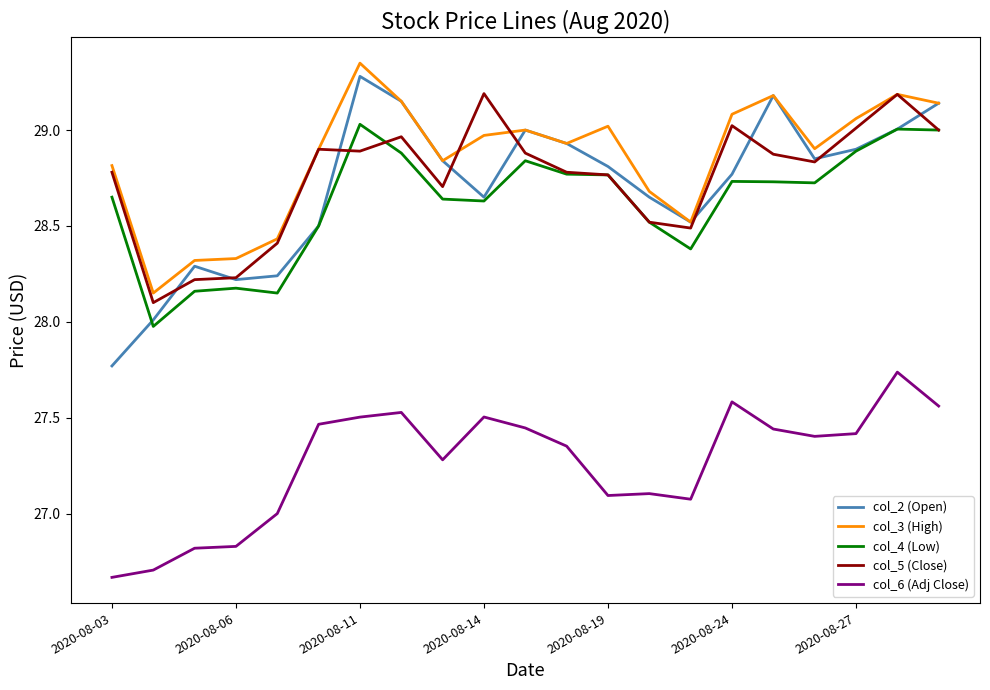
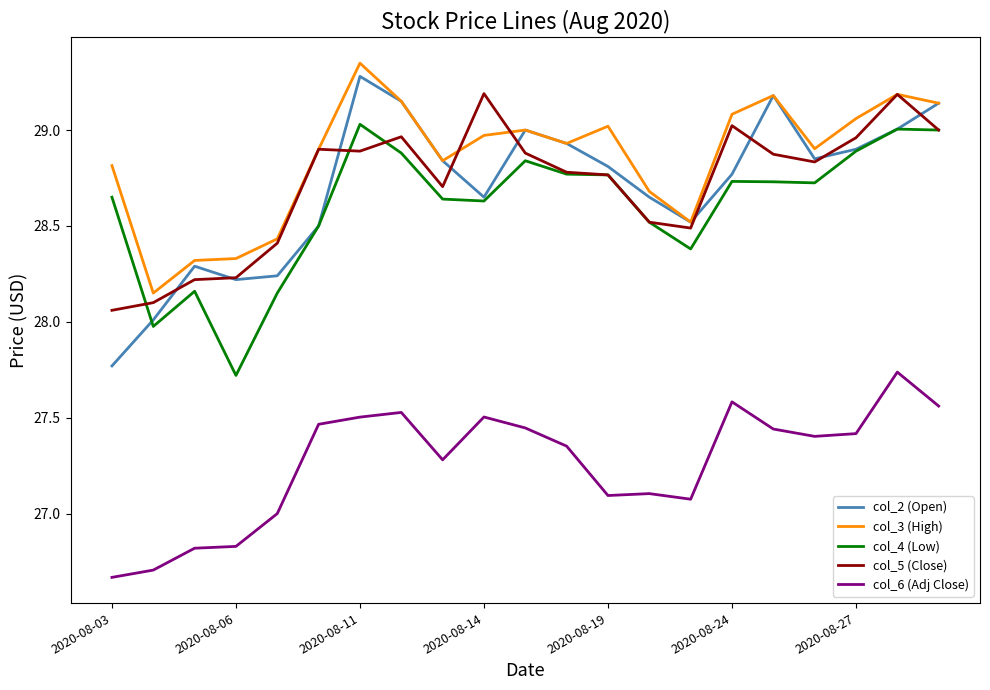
col_5 (Close), 2020-08-03: 28.78 -> 28.06
col_4 (Low), 2020-08-06: 28.18 -> 27.72
col_5 (Close), 2020-08-27: 29.01 -> 28.96
